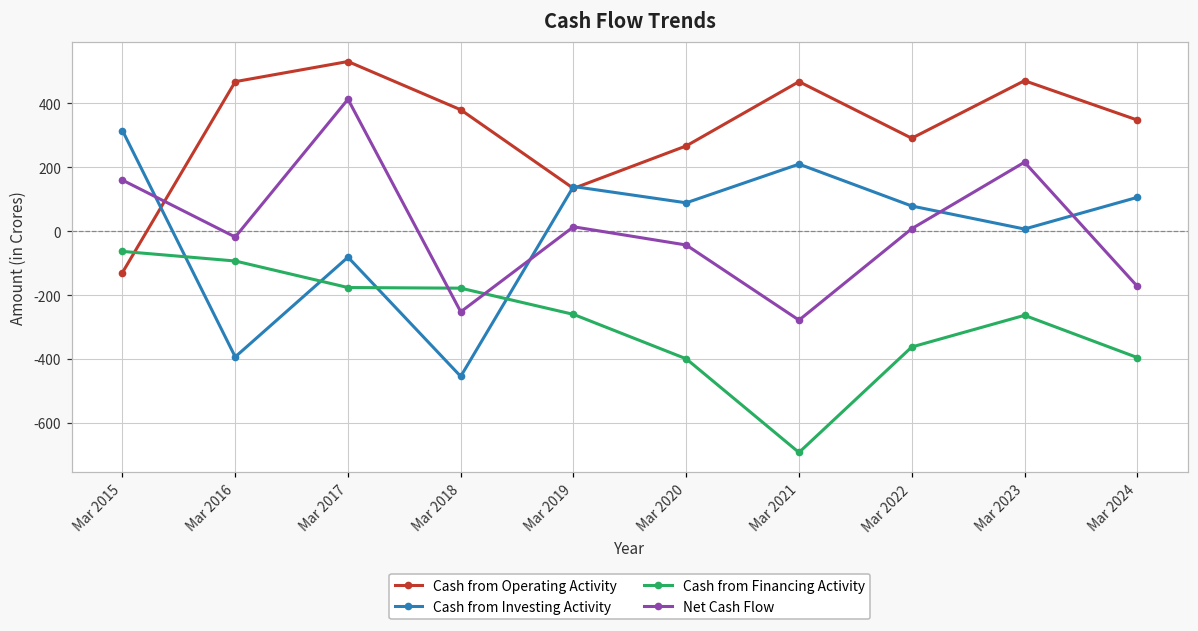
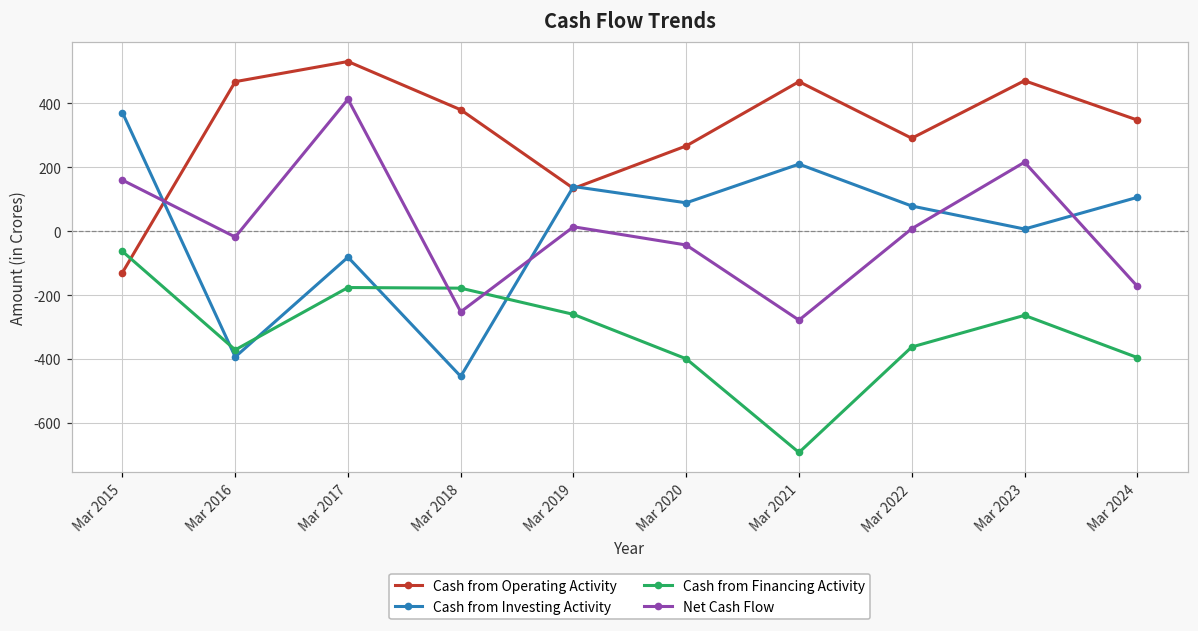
Cash from Investing Activity, Mar 2015: 320 -> 370
Cash from Financing Activity, Mar 2016: -90 -> -370
